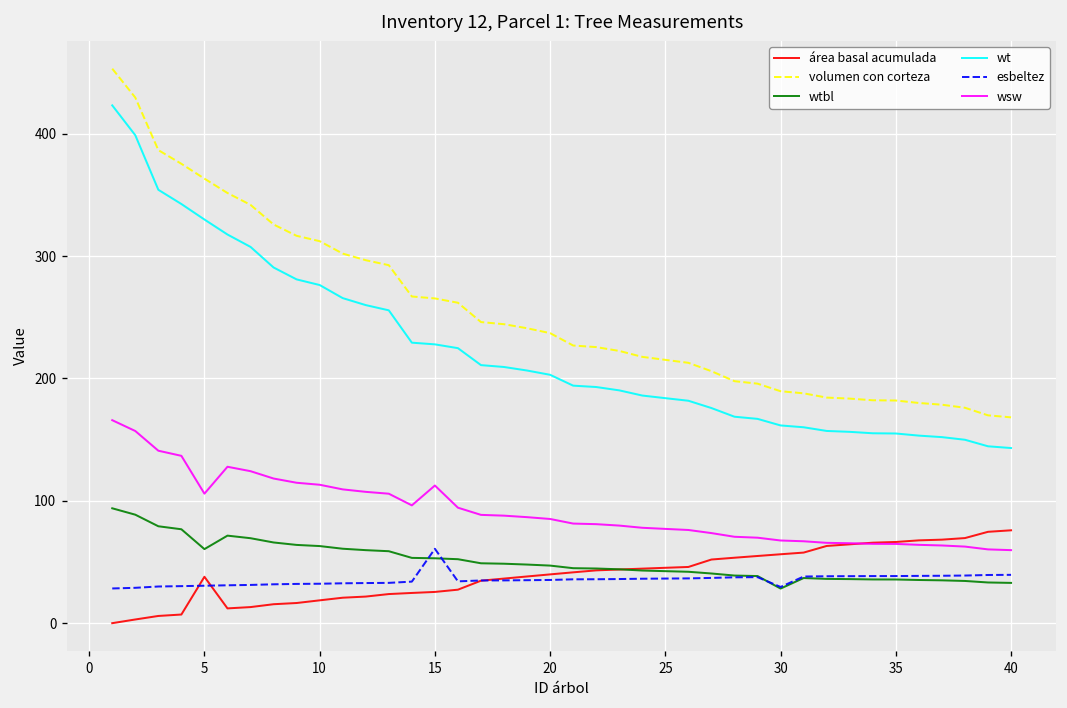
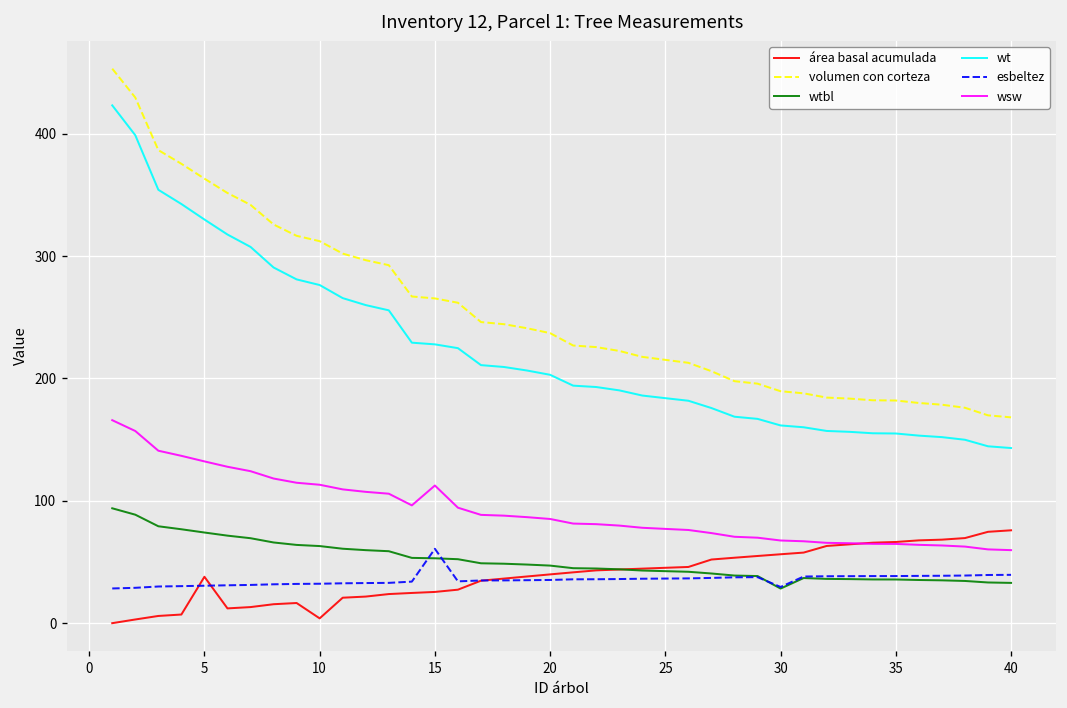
wtbl, 5: 61 -> 74
wsw, 5: 106 -> 132
área basal acumulada, 10: 19 -> 4
